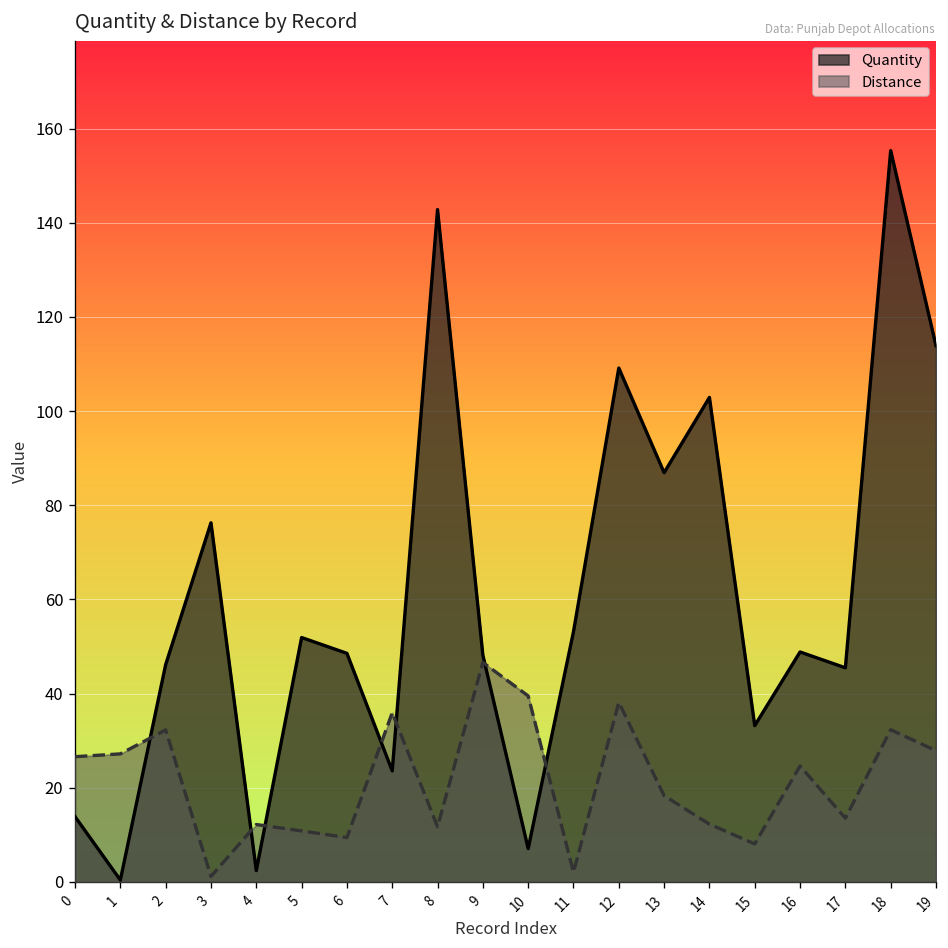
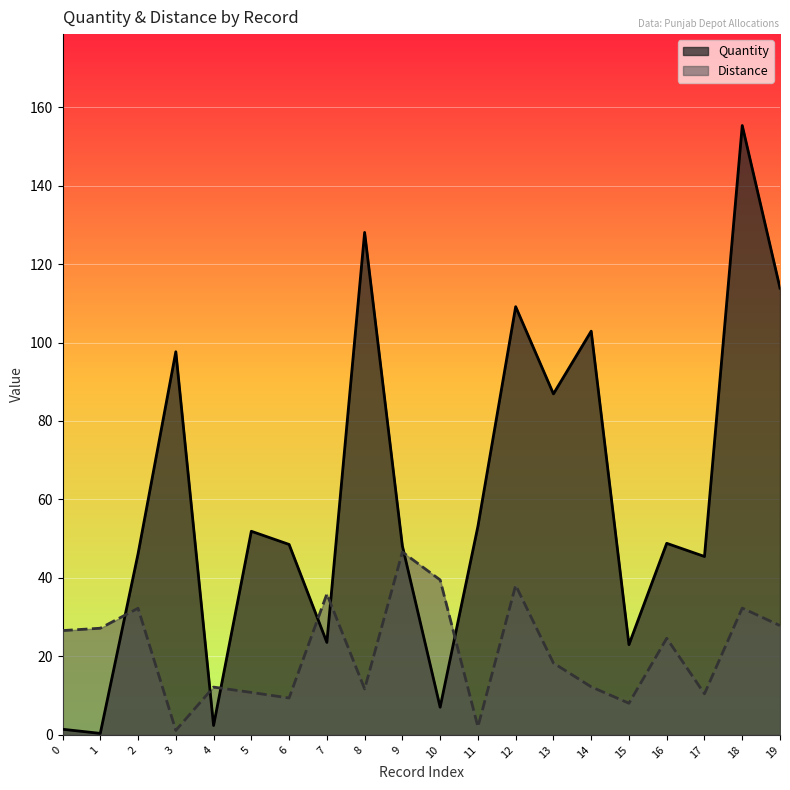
Quantity, 0: 14 -> 1
Quantity, 3: 76 -> 98
Quantity, 8: 143 -> 128
Quantity, 15: 33 -> 23
Distance, 17: 14 -> 10
